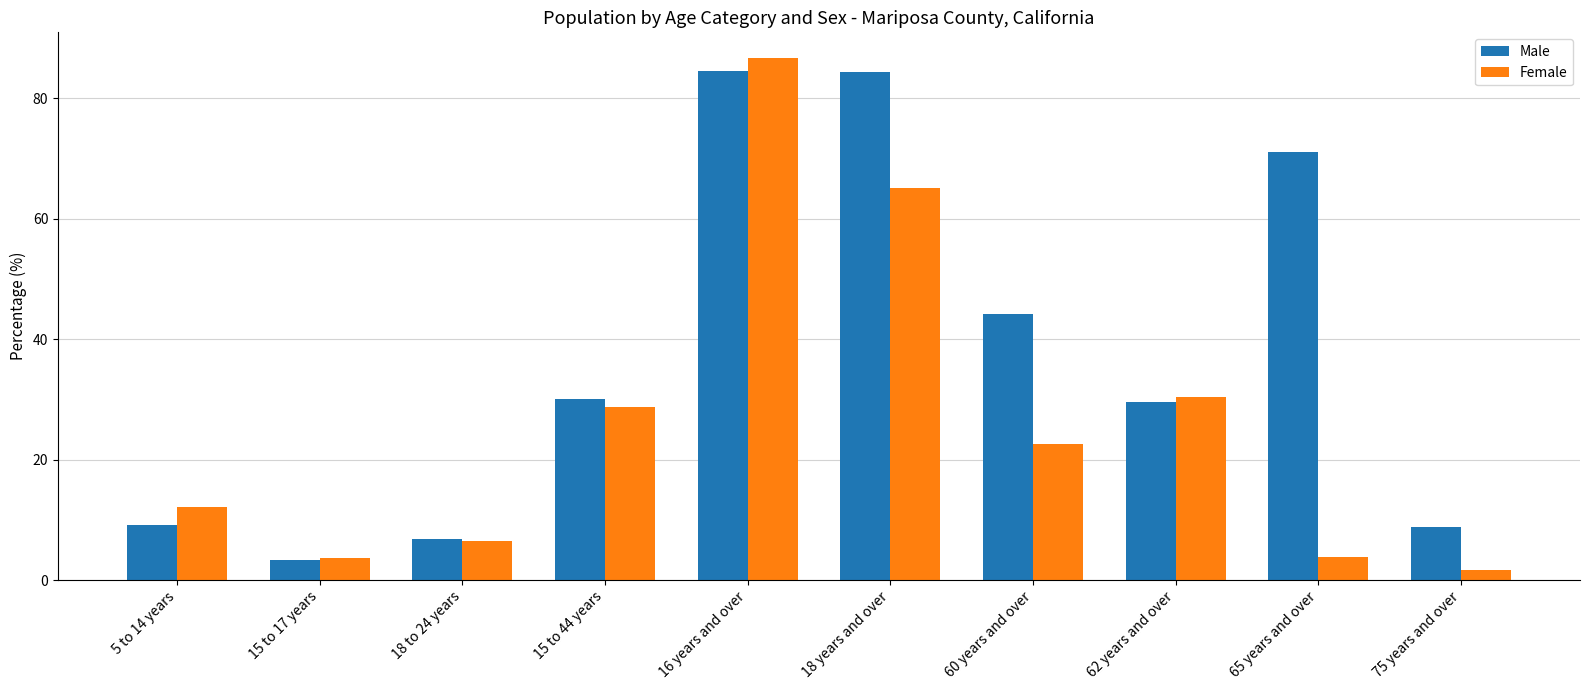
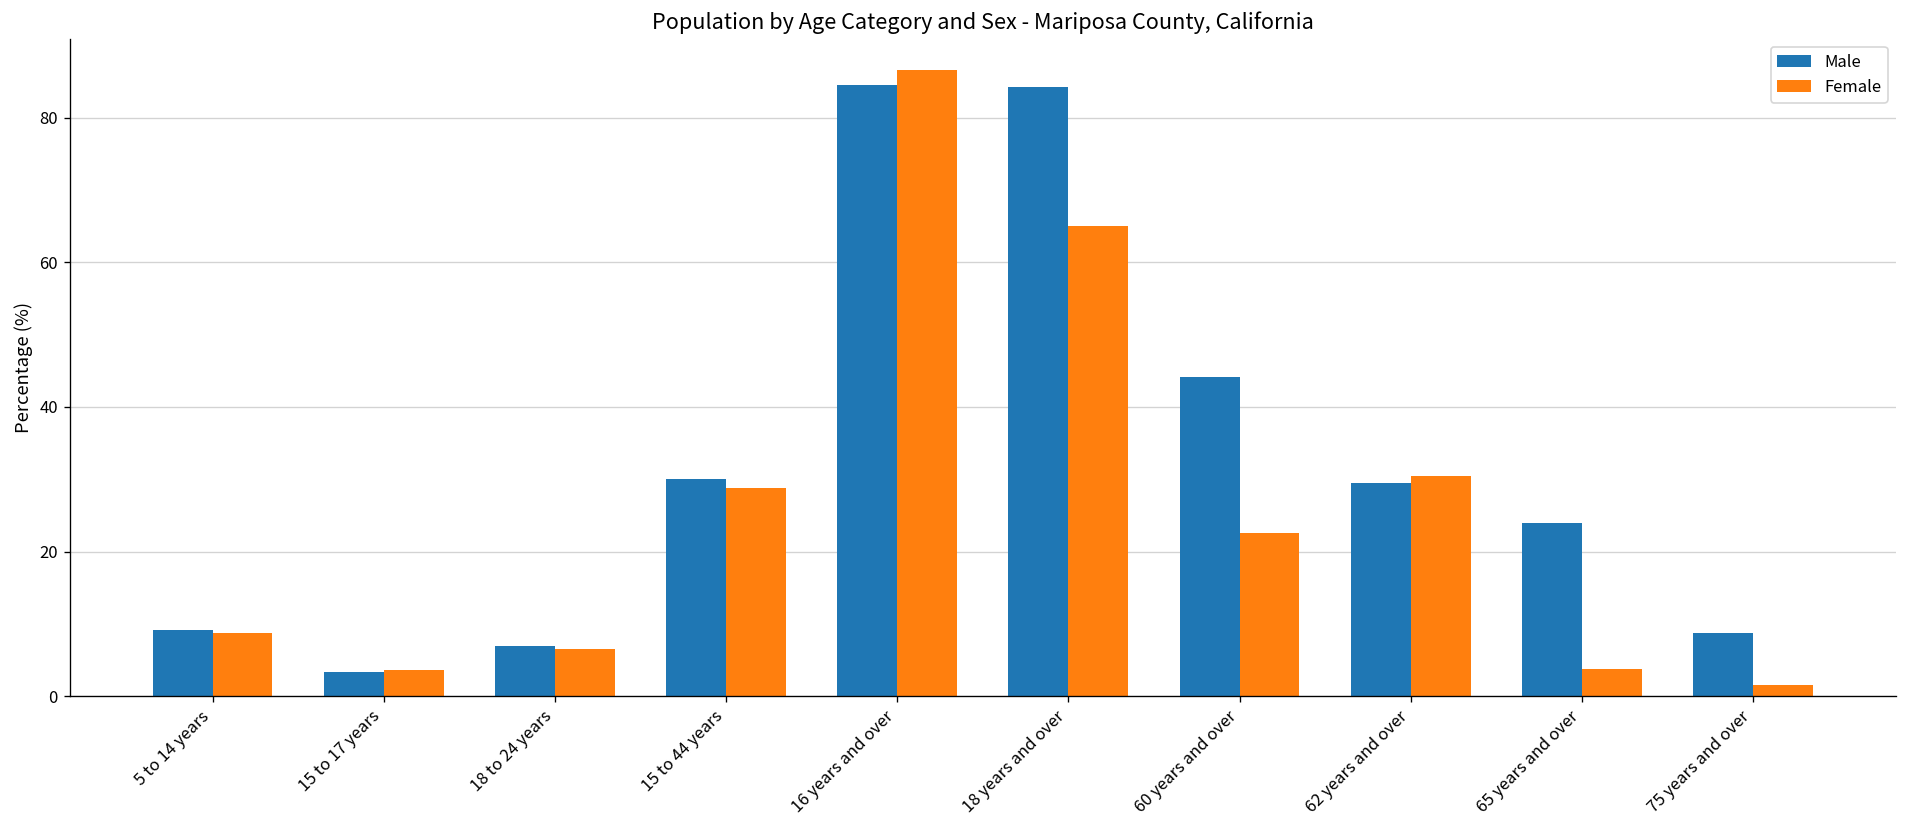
Female, 5 to 14 years: 12 -> 9
Male, 65 years and over: 71 -> 24
